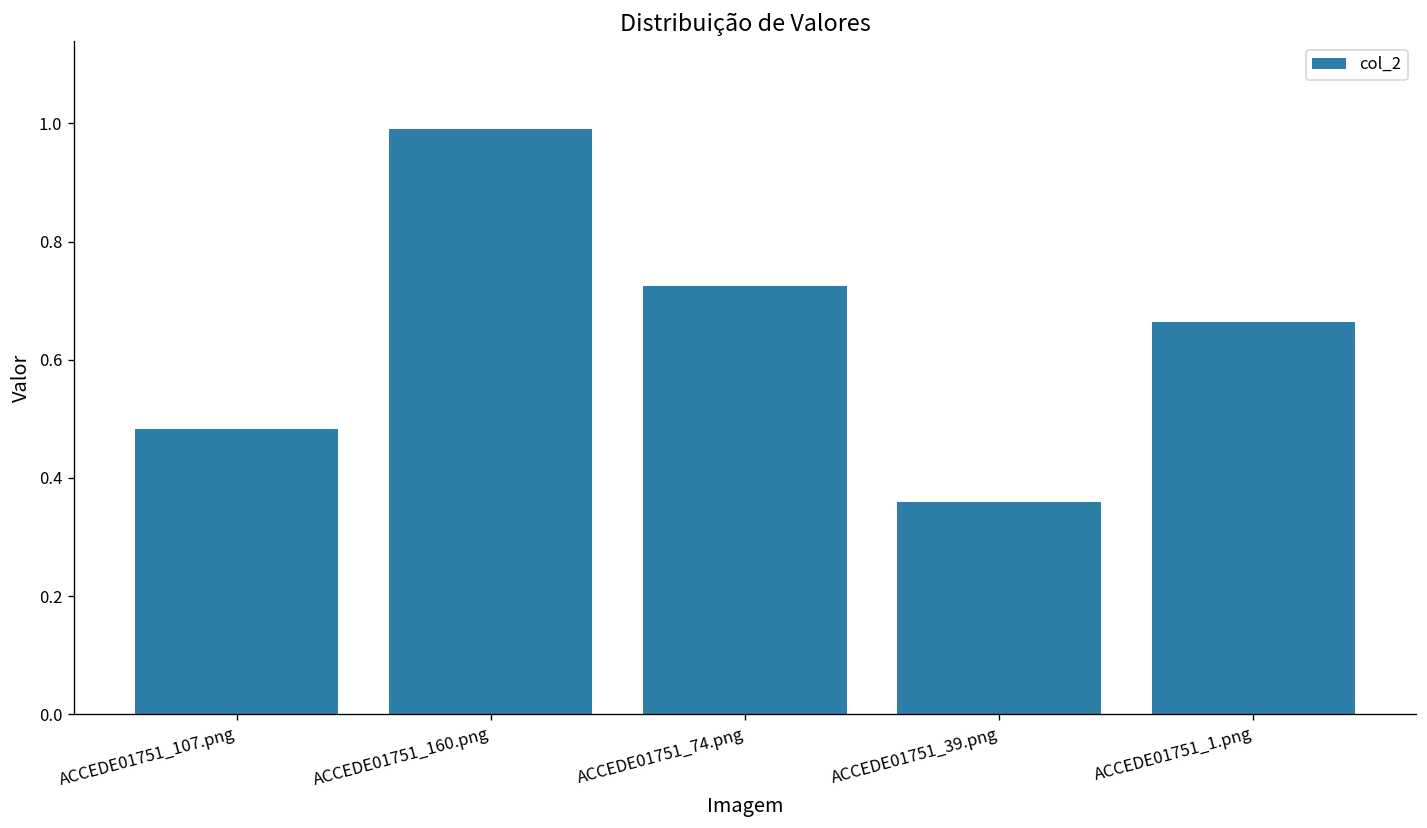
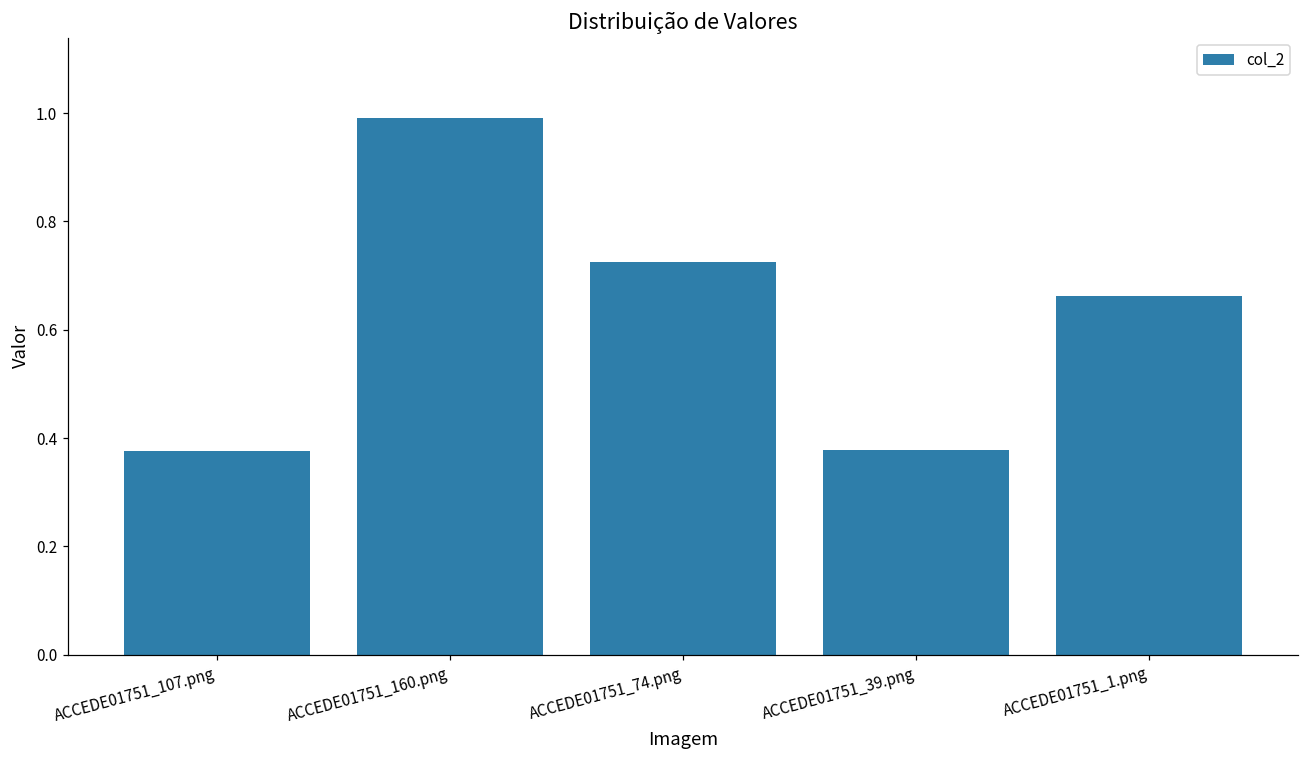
ACCEDE01751_107.png: 0.48 -> 0.38
ACCEDE01751_39.png: 0.36 -> 0.38
